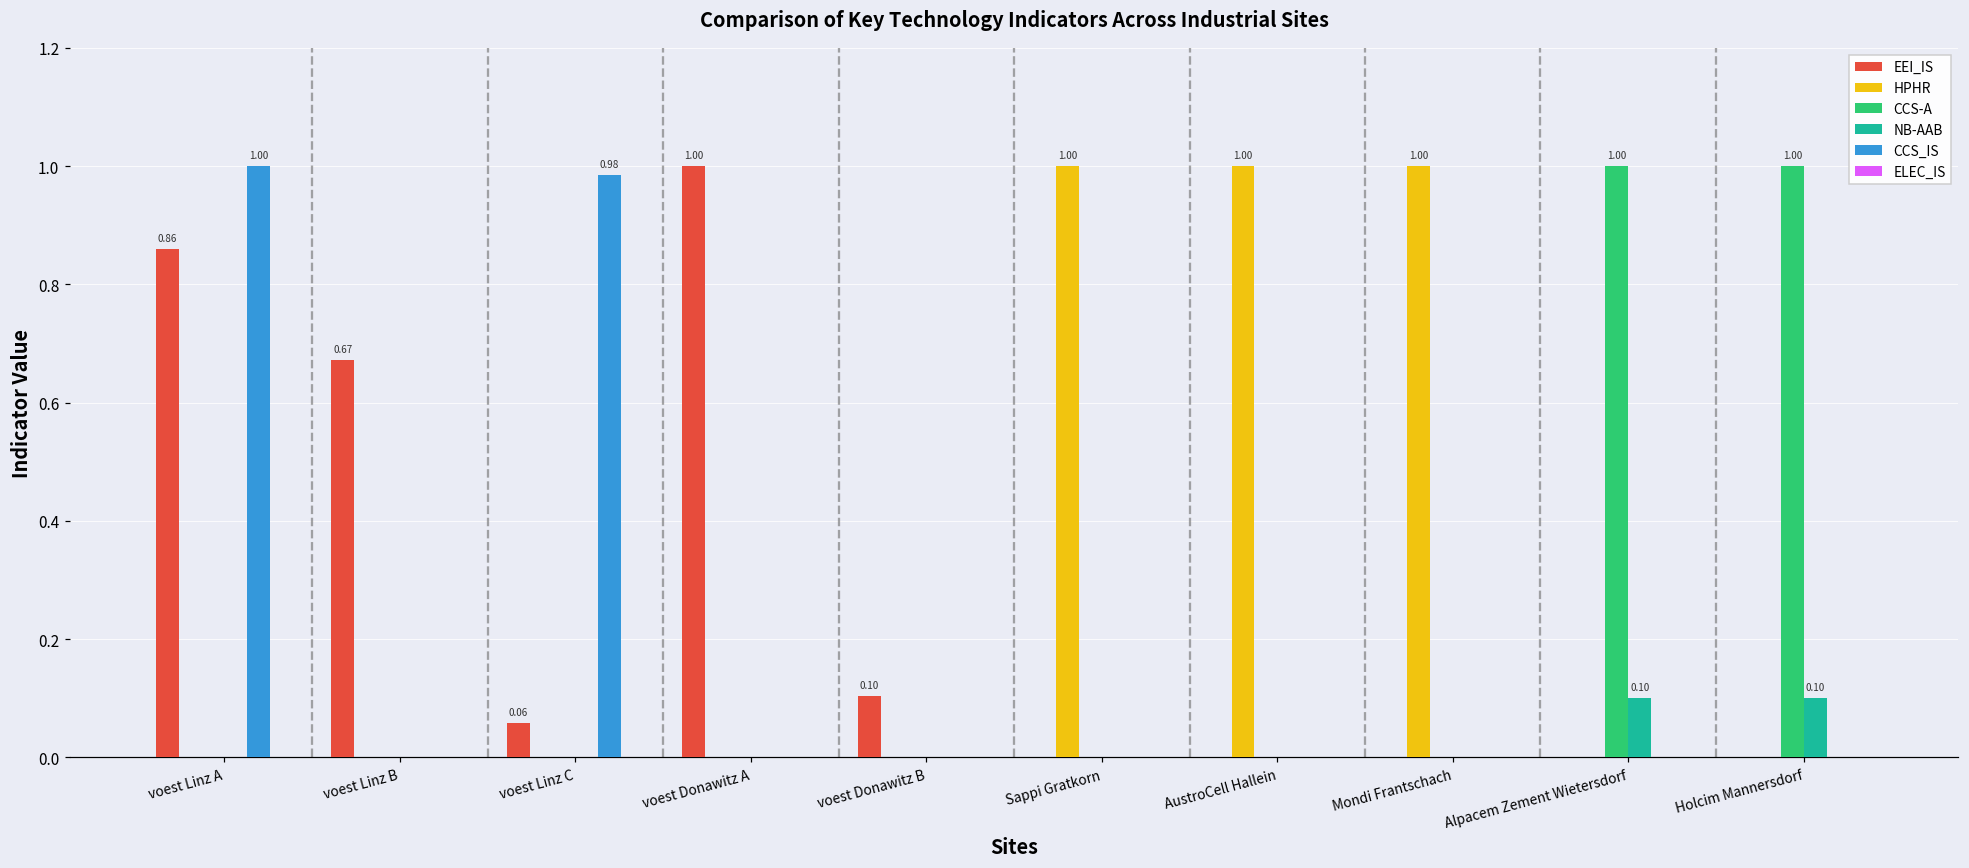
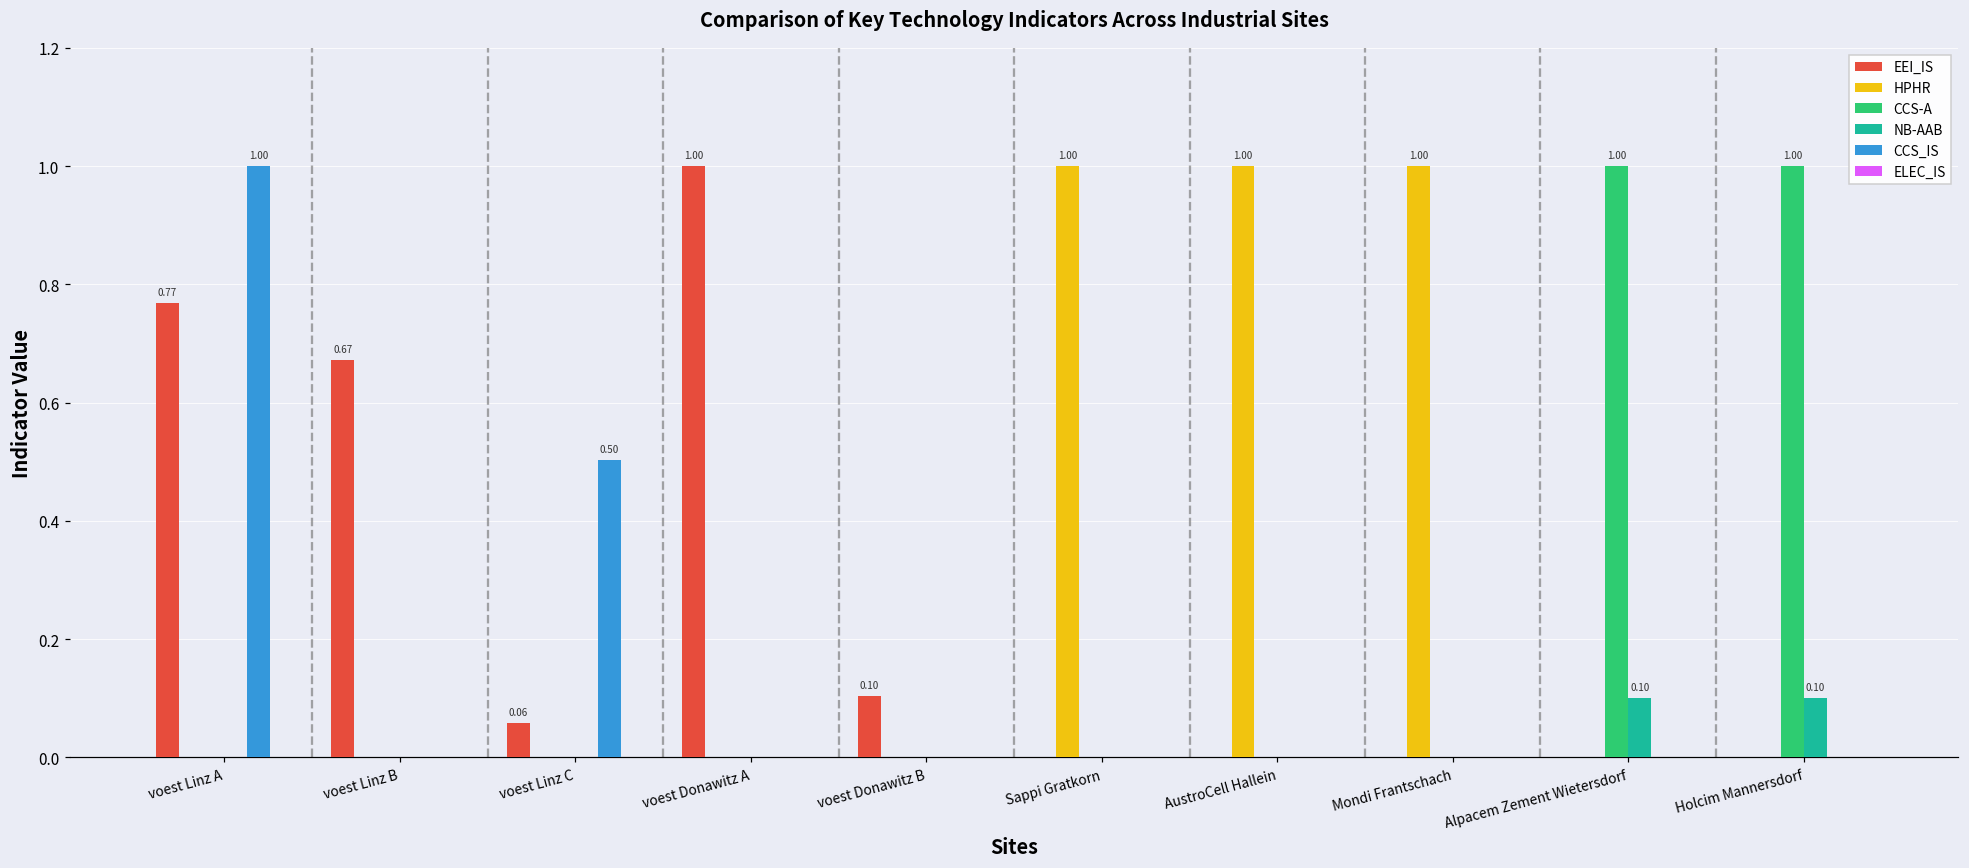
EEI_IS, voest Linz A: 0.86 -> 0.77
CCS_IS, voest Linz C: 0.98 -> 0.50
